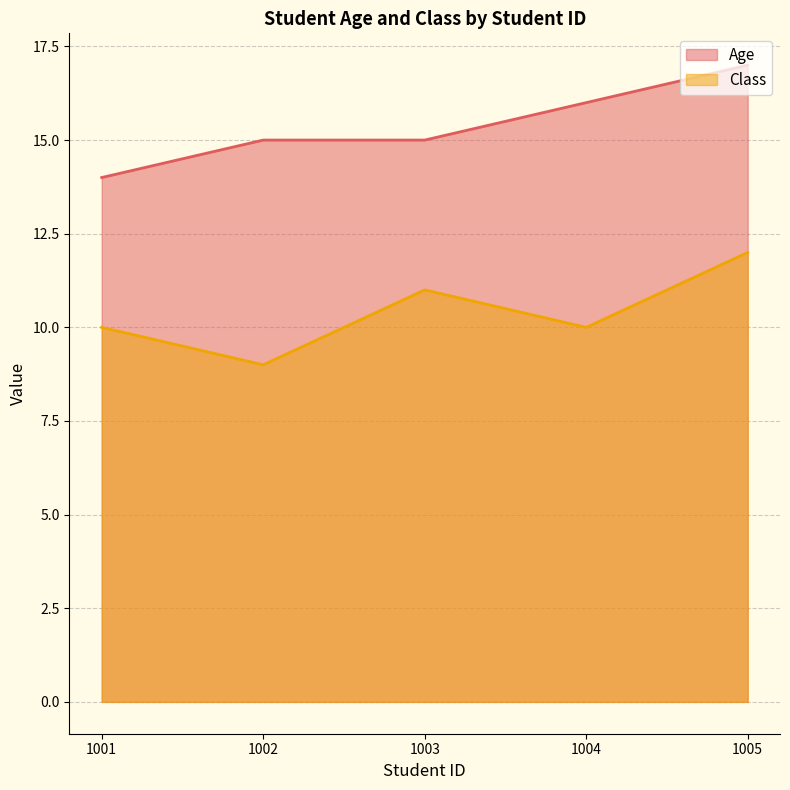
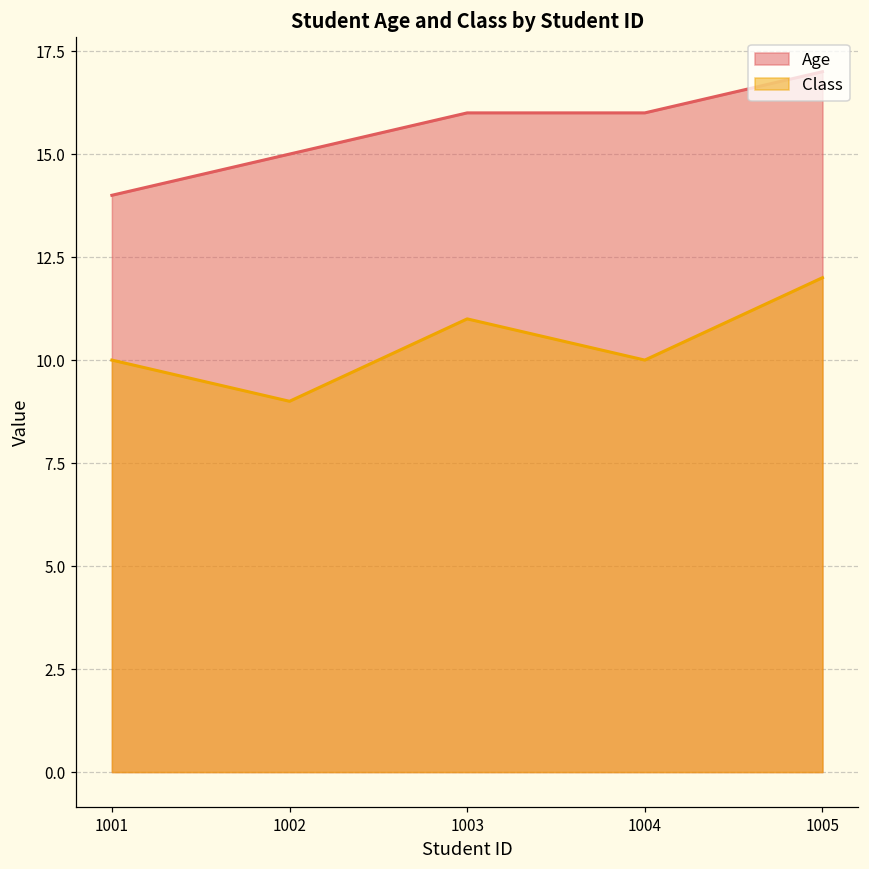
Age, 1003: 15 -> 16
